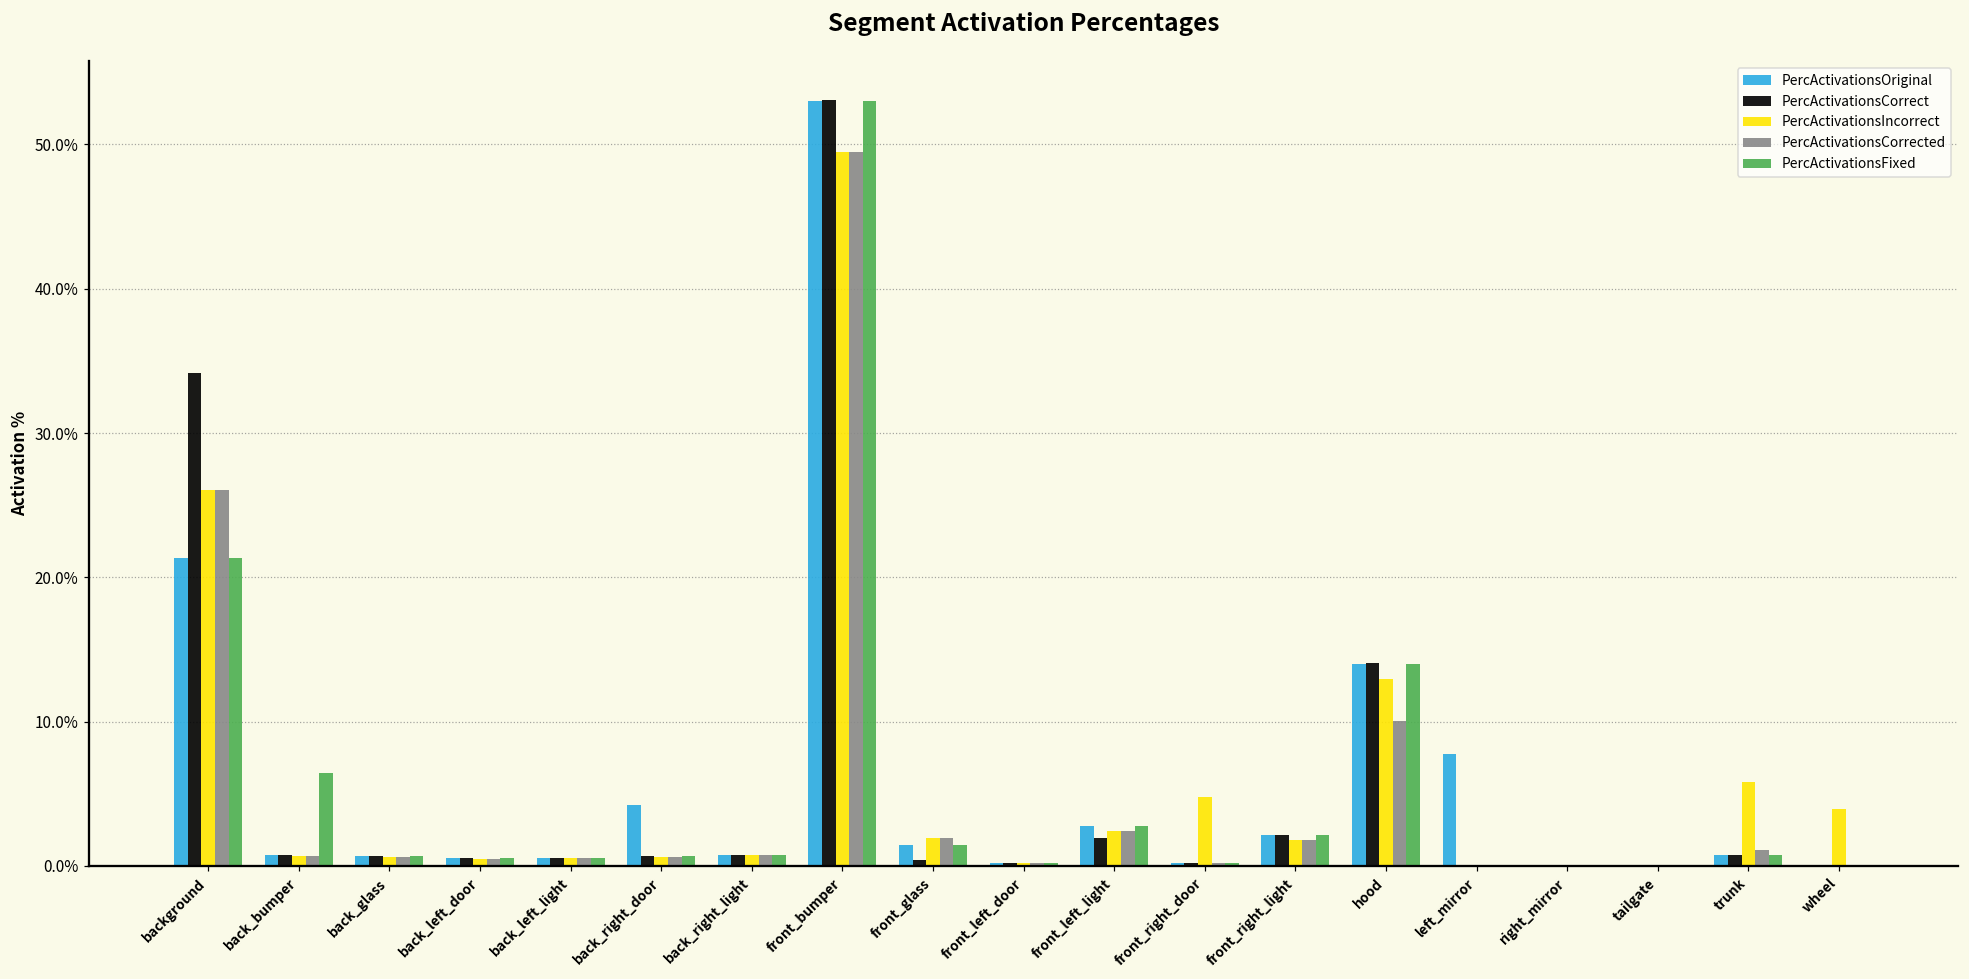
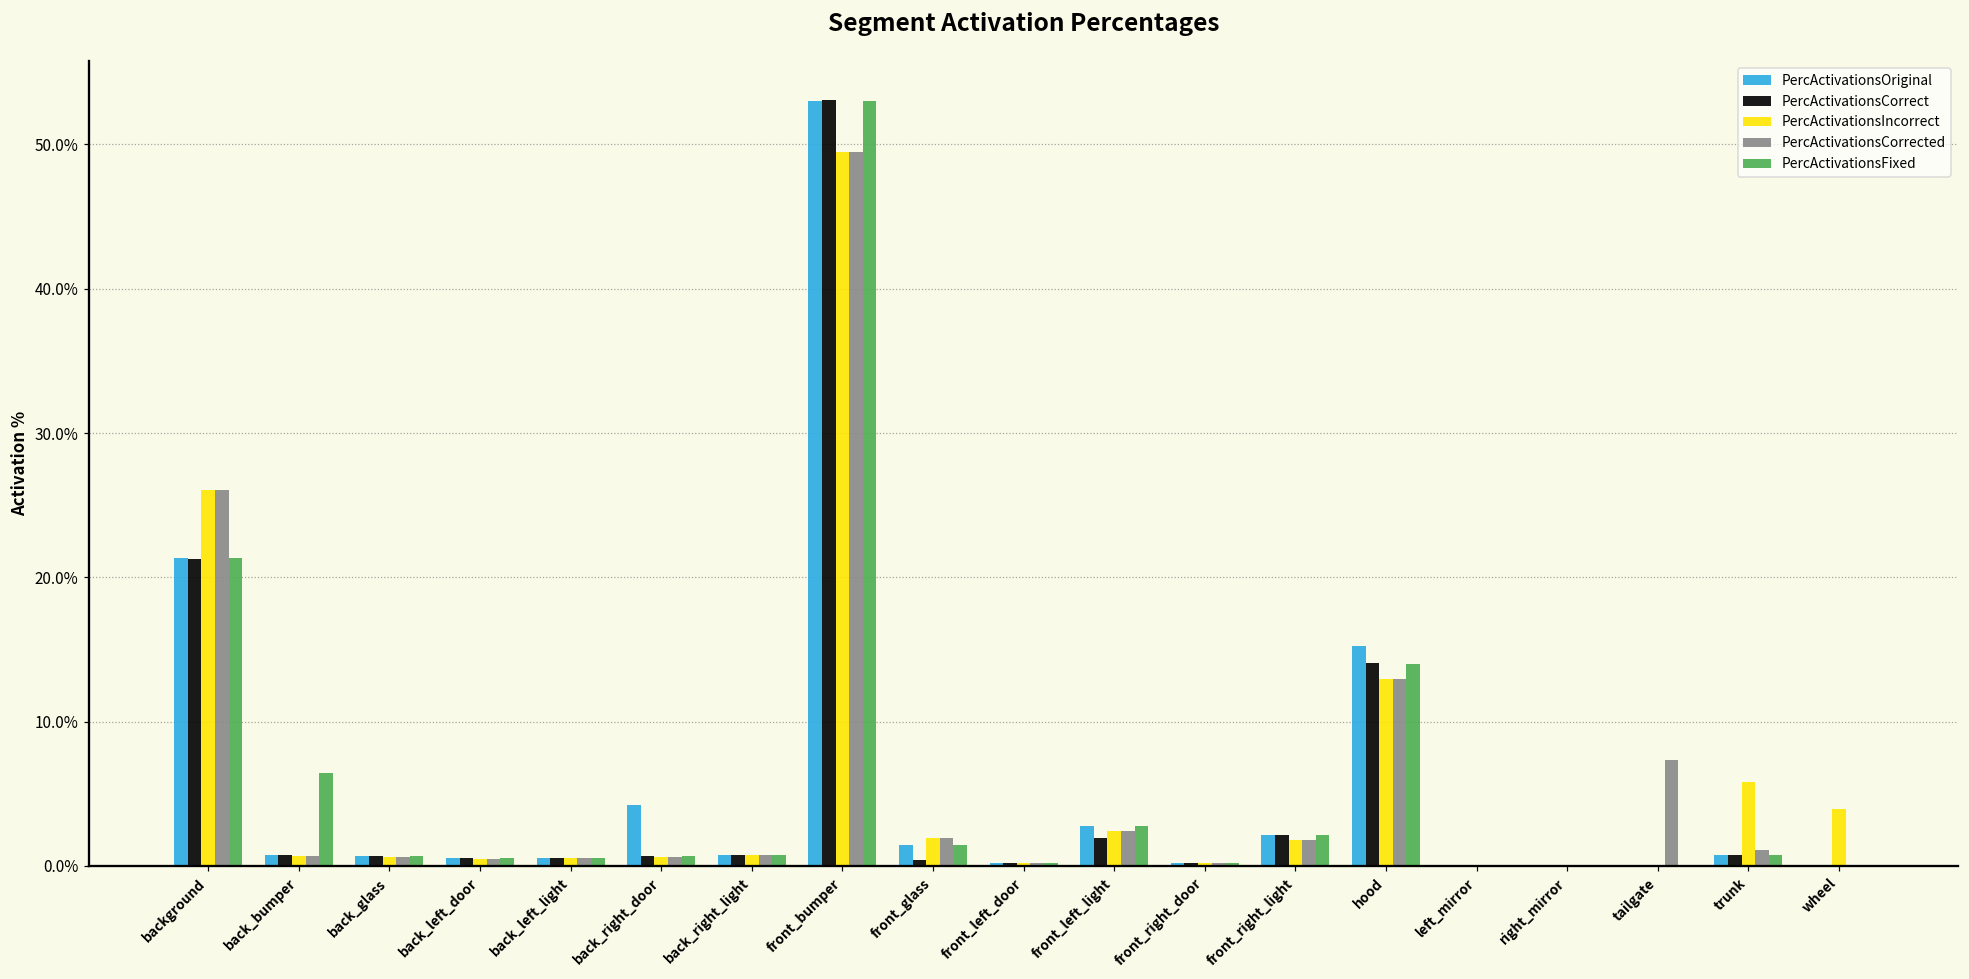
PercActivationsCorrect, background: 34.1% -> 21.2%
PercActivationsIncorrect, front_right_door: 4.8% -> 0.2%
PercActivationsOriginal, hood: 14.0% -> 15.2%
PercActivationsCorrected, hood: 10.1% -> 13.0%
PercActivationsOriginal, left_mirror: 7.8% -> 0.0%
PercActivationsCorrected, tailgate: 0.0% -> 7.3%
